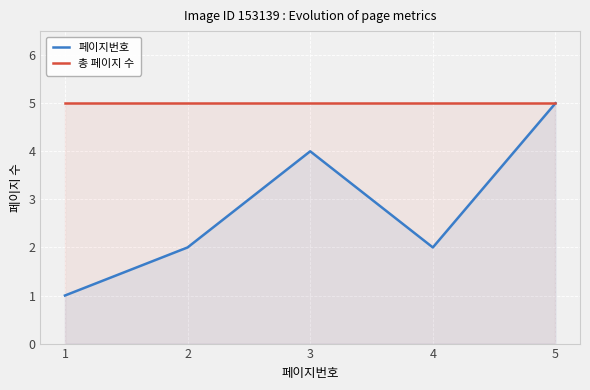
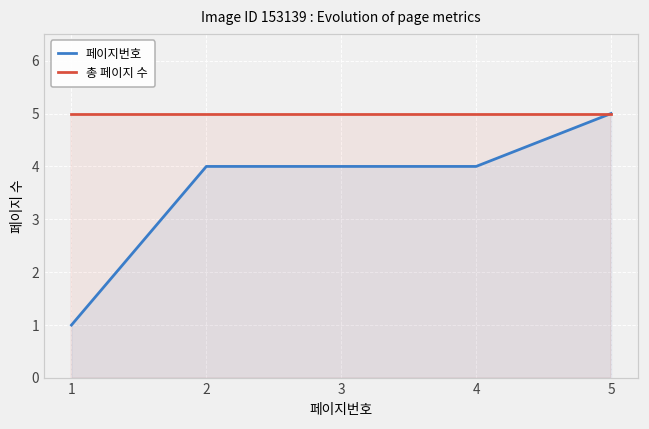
페이지번호, 2: 2 -> 4
페이지번호, 4: 2 -> 4
